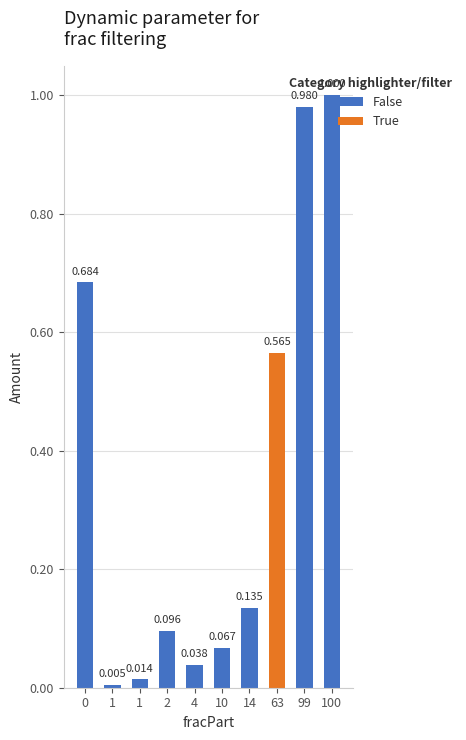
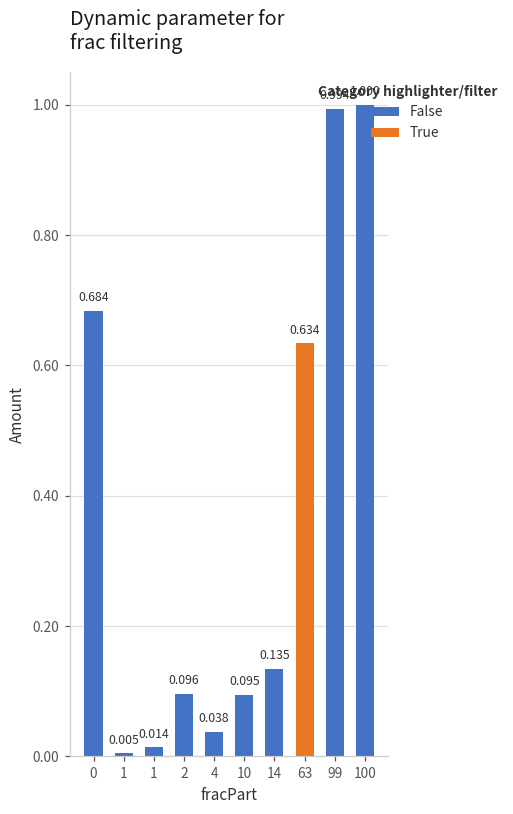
False, 10: 0.067 -> 0.095
True, 63: 0.565 -> 0.634
False, 99: 0.980 -> 0.994
